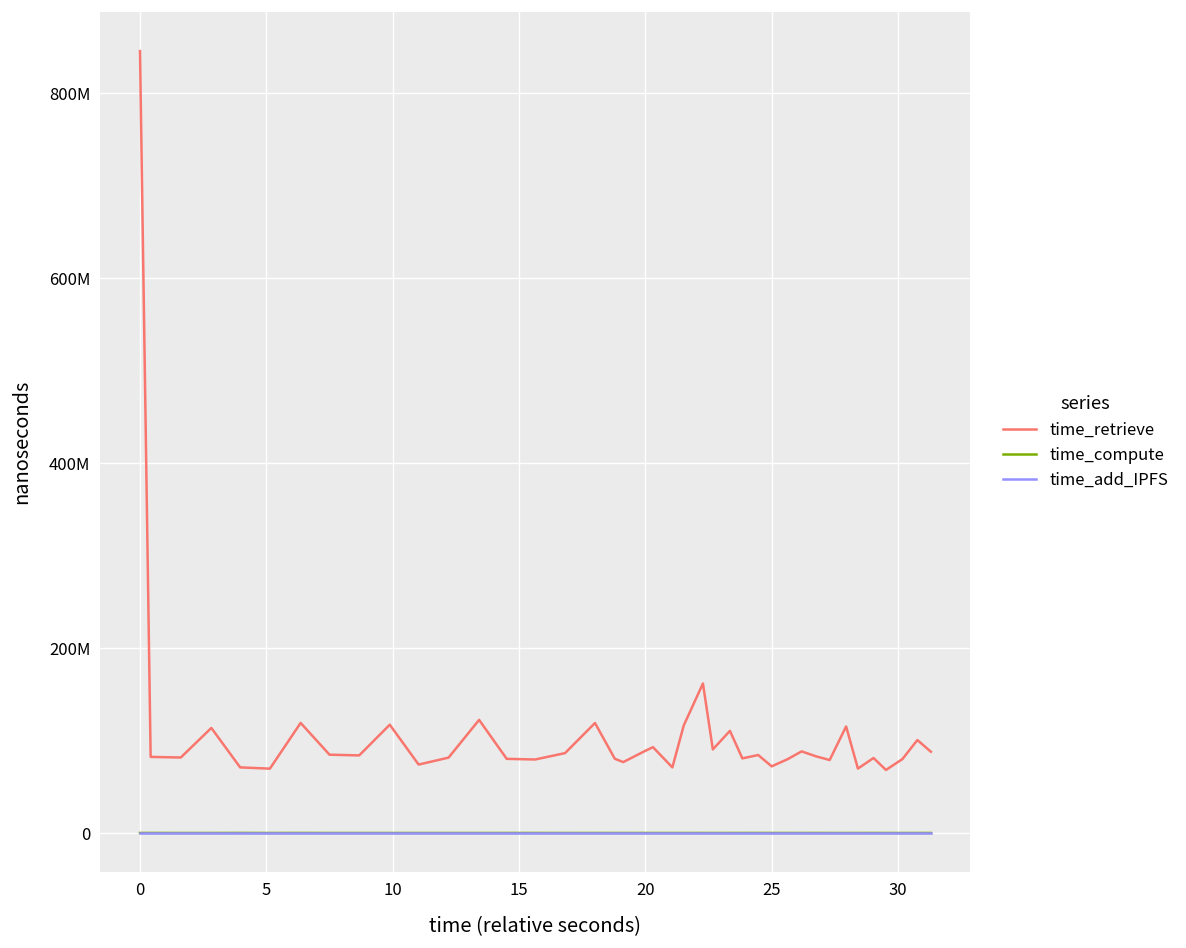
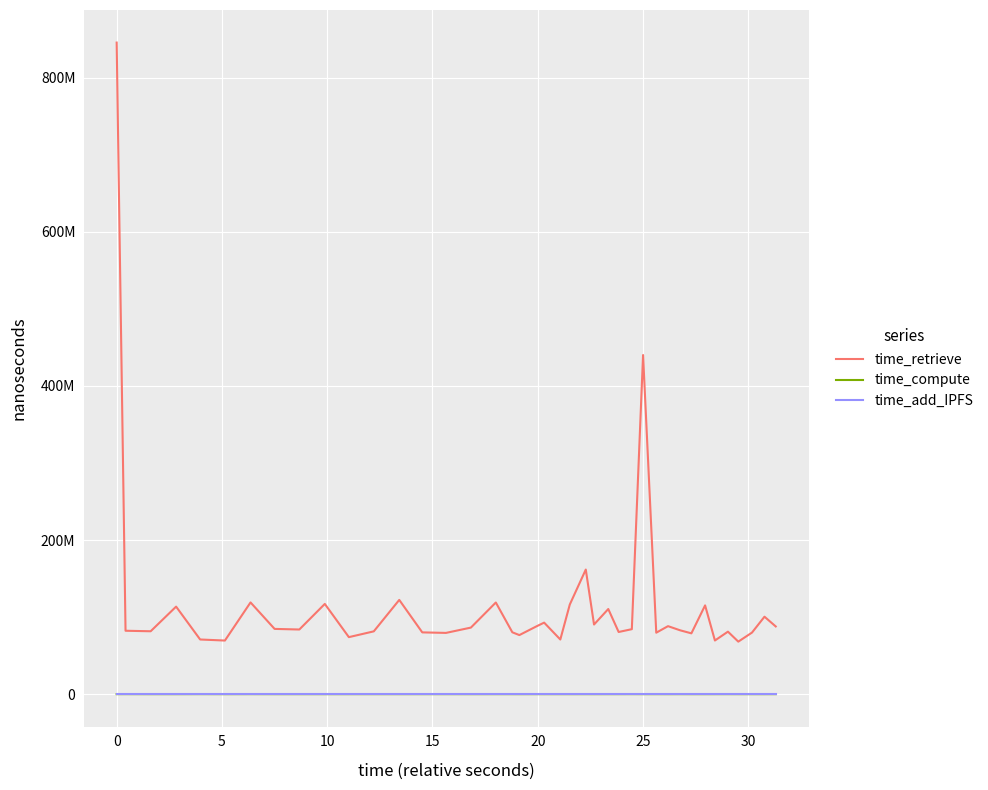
time_retrieve, 25: 70000000 -> 440000000
